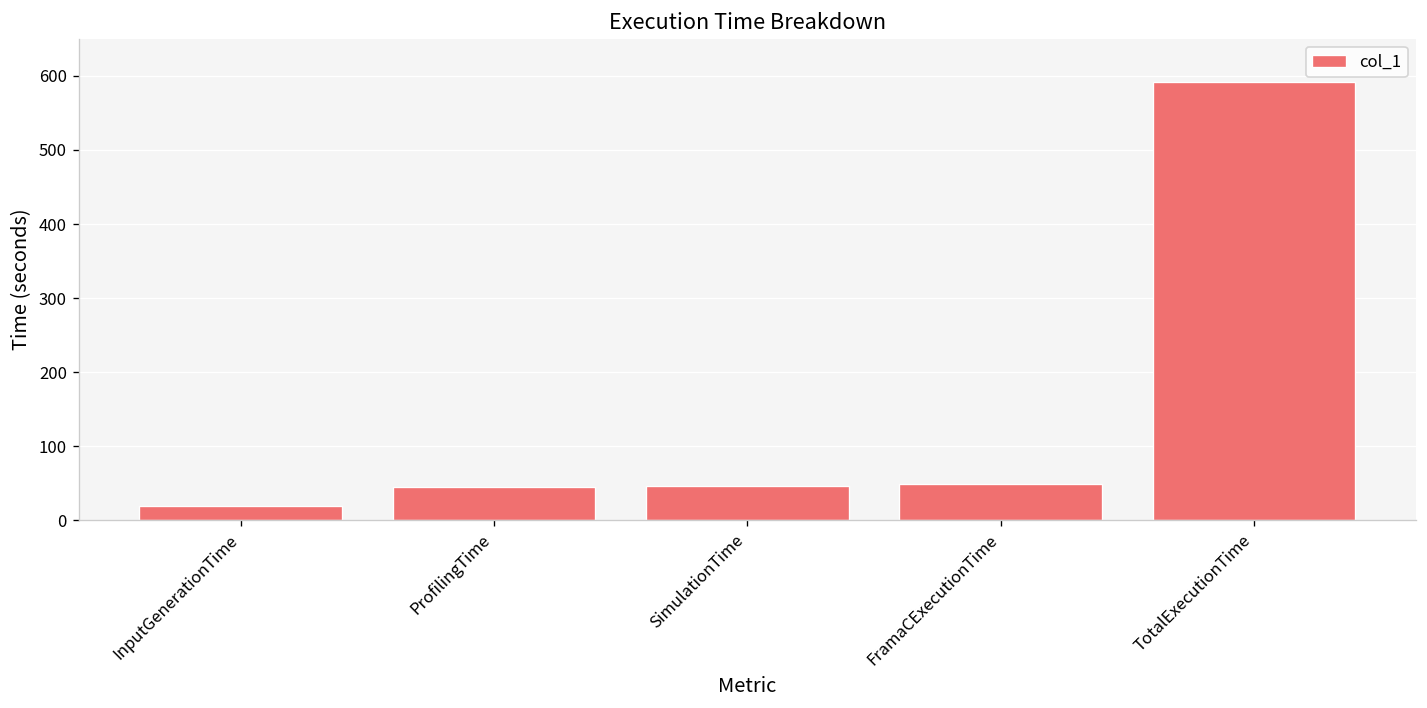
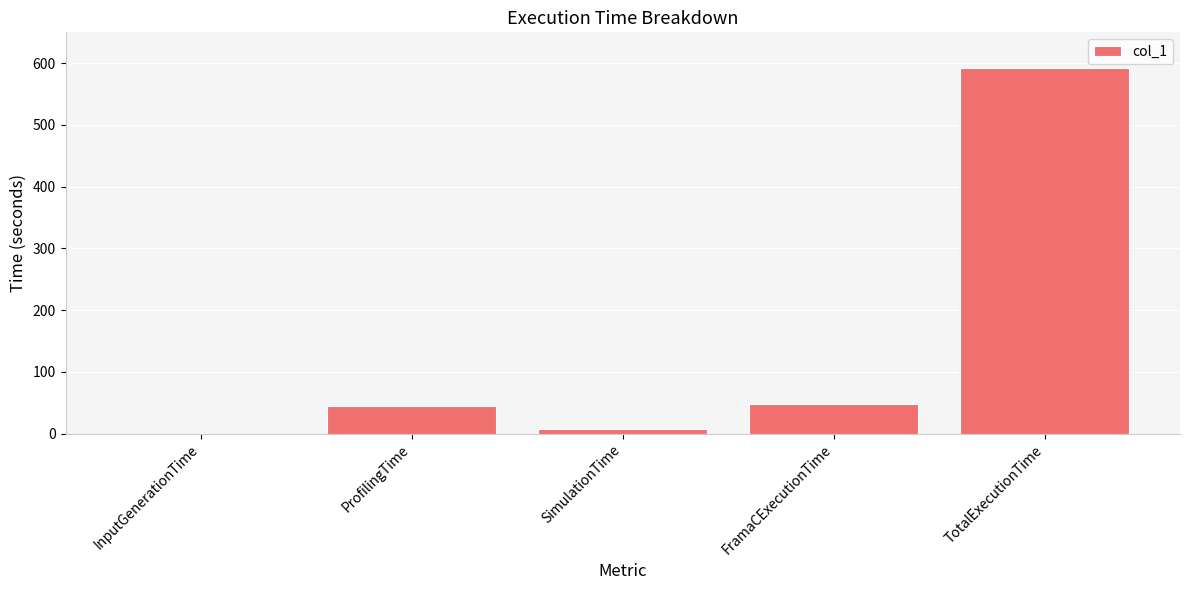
InputGenerationTime: 20 -> 0
SimulationTime: 50 -> 10
